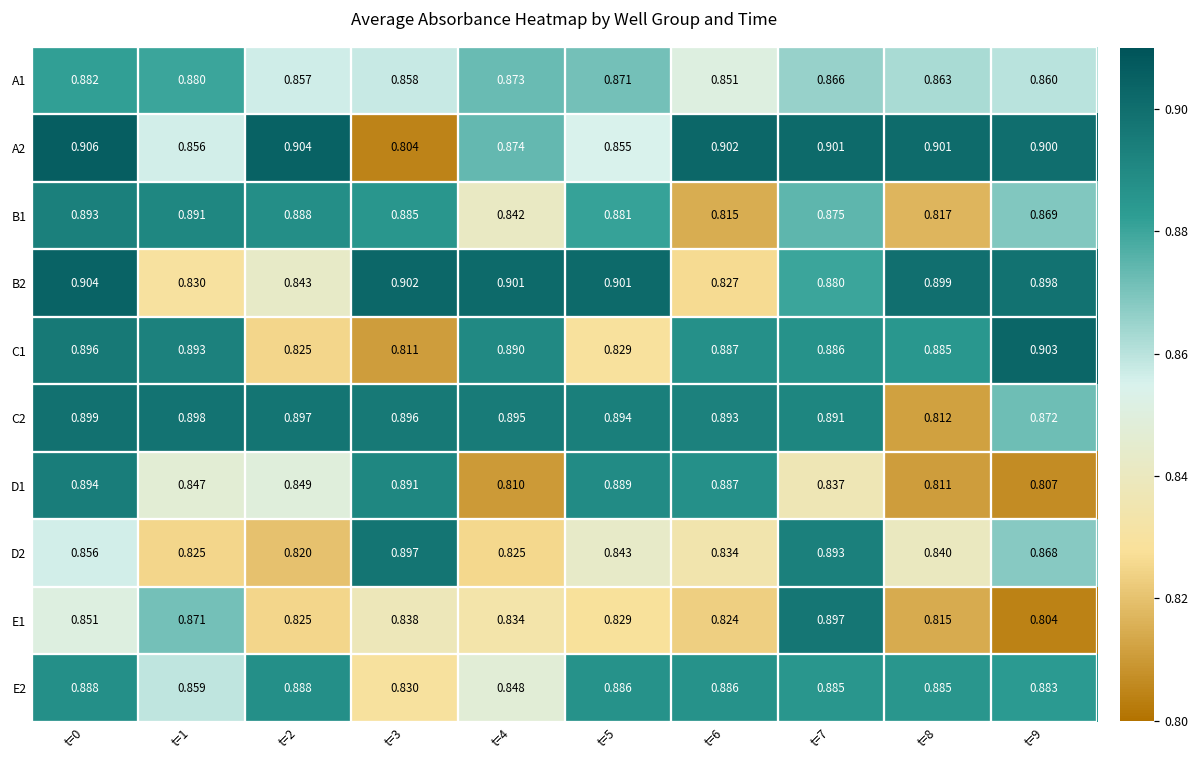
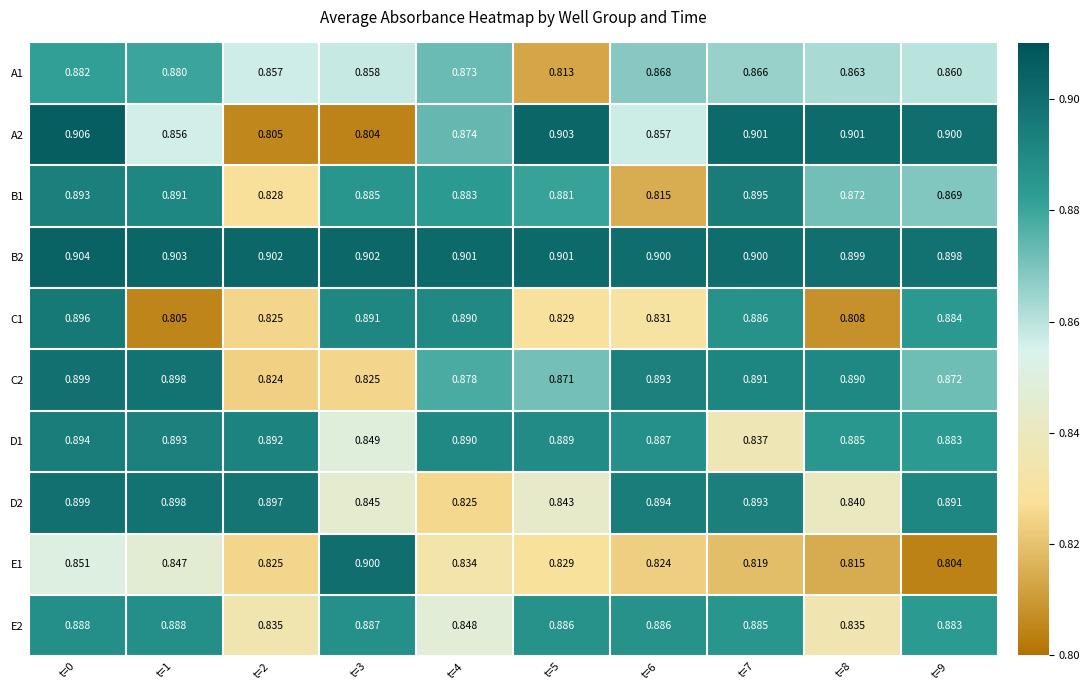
A1, t=5: 0.871 -> 0.813
A1, t=6: 0.851 -> 0.868
A2, t=2: 0.904 -> 0.805
A2, t=5: 0.855 -> 0.903
A2, t=6: 0.902 -> 0.857
B1, t=2: 0.888 -> 0.828
B1, t=4: 0.842 -> 0.883
B1, t=7: 0.875 -> 0.895
B1, t=8: 0.817 -> 0.872
B2, t=1: 0.830 -> 0.903
B2, t=2: 0.843 -> 0.902
B2, t=6: 0.827 -> 0.900
B2, t=7: 0.880 -> 0.900
C1, t=1: 0.893 -> 0.805
C1, t=3: 0.811 -> 0.891
C1, t=6: 0.887 -> 0.831
C1, t=8: 0.885 -> 0.808
C1, t=9: 0.903 -> 0.884
C2, t=2: 0.897 -> 0.824
C2, t=3: 0.896 -> 0.825
C2, t=4: 0.895 -> 0.878
C2, t=5: 0.894 -> 0.871
C2, t=8: 0.812 -> 0.890
D1, t=1: 0.847 -> 0.893
D1, t=2: 0.849 -> 0.892
D1, t=3: 0.891 -> 0.849
D1, t=4: 0.810 -> 0.890
D1, t=8: 0.811 -> 0.885
D1, t=9: 0.807 -> 0.883
D2, t=0: 0.856 -> 0.899
D2, t=1: 0.825 -> 0.898
D2, t=2: 0.820 -> 0.897
D2, t=3: 0.897 -> 0.845
D2, t=6: 0.834 -> 0.894
D2, t=9: 0.868 -> 0.891
E1, t=1: 0.871 -> 0.847
E1, t=3: 0.838 -> 0.900
E1, t=7: 0.897 -> 0.819
E2, t=1: 0.859 -> 0.888
E2, t=2: 0.888 -> 0.835
E2, t=3: 0.830 -> 0.887
E2, t=8: 0.885 -> 0.835
